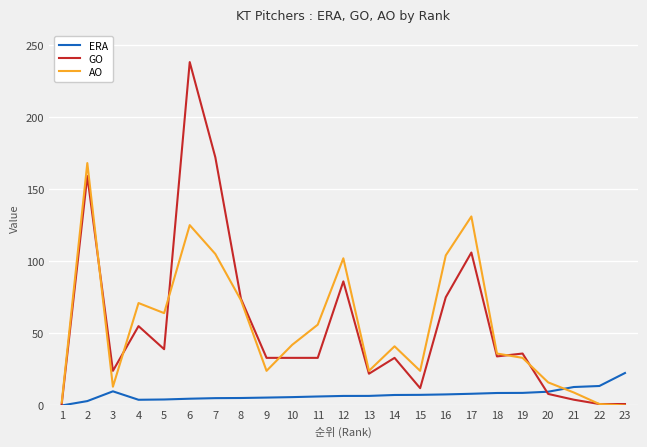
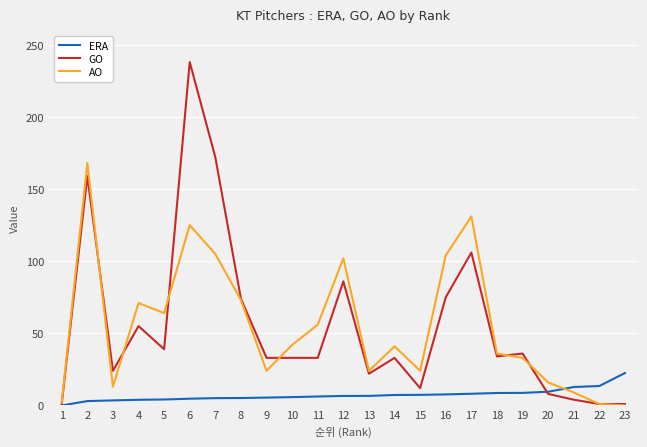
ERA, 3: 10 -> 4
